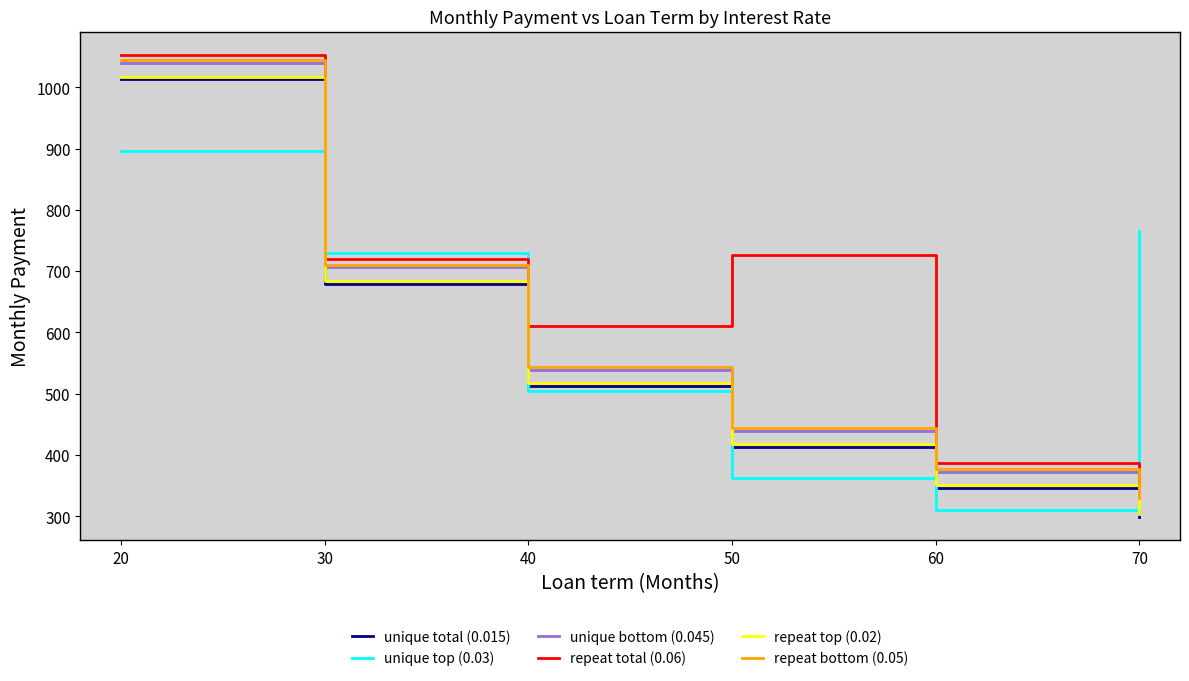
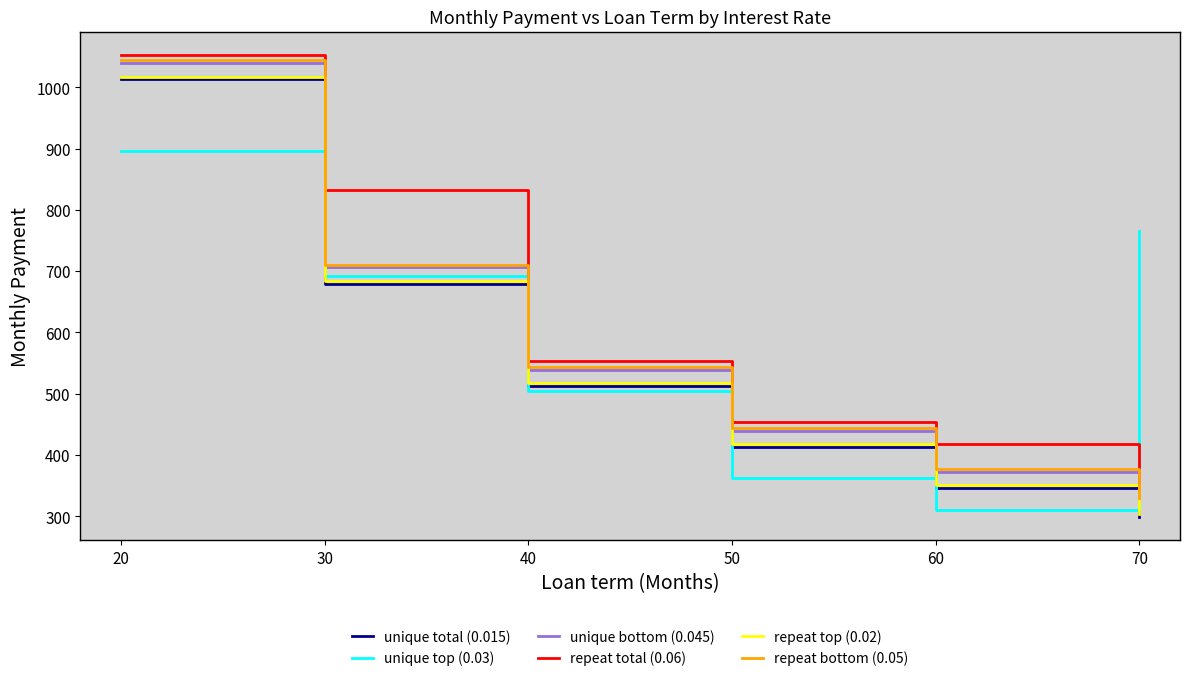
unique top (0.03), 30: 730 -> 690
repeat total (0.06), 30: 720 -> 830
repeat total (0.06), 40: 610 -> 550
repeat total (0.06), 50: 730 -> 450
repeat total (0.06), 60: 390 -> 420
